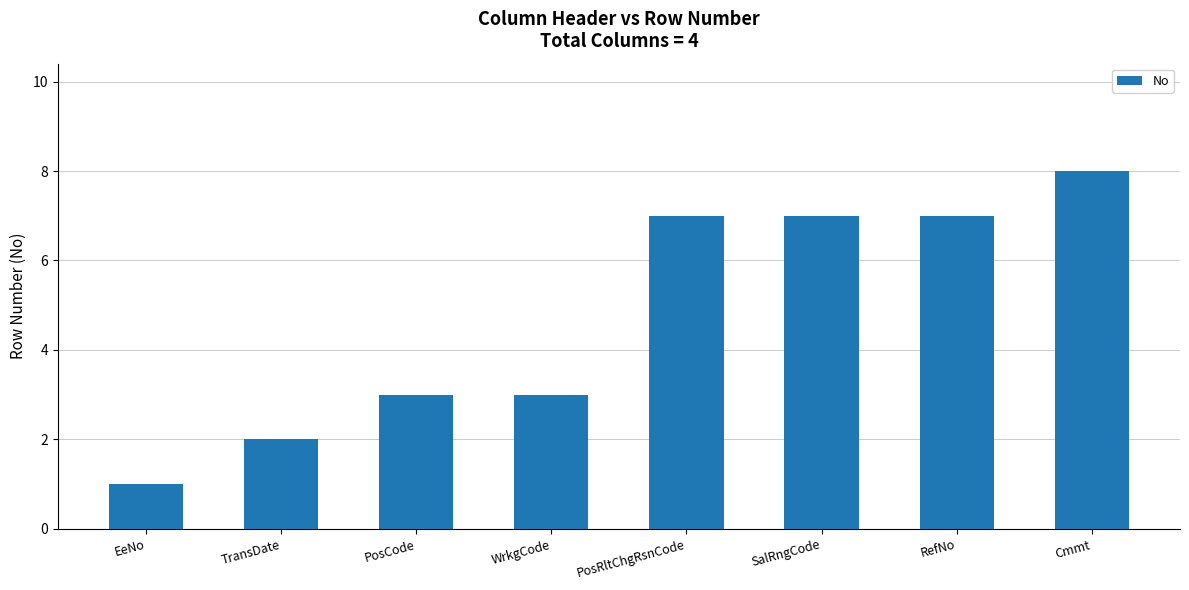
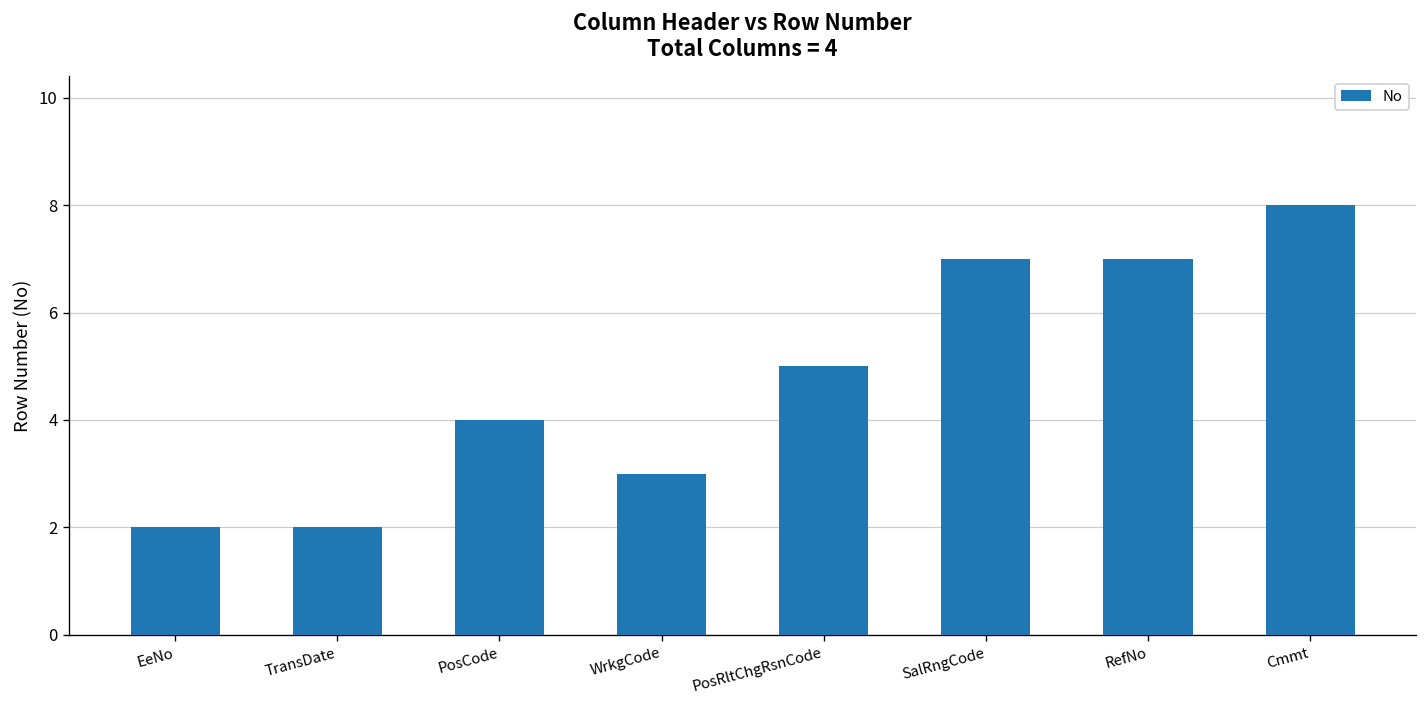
EeNo: 1 -> 2
PosCode: 3 -> 4
PosRltChgRsnCode: 7 -> 5
